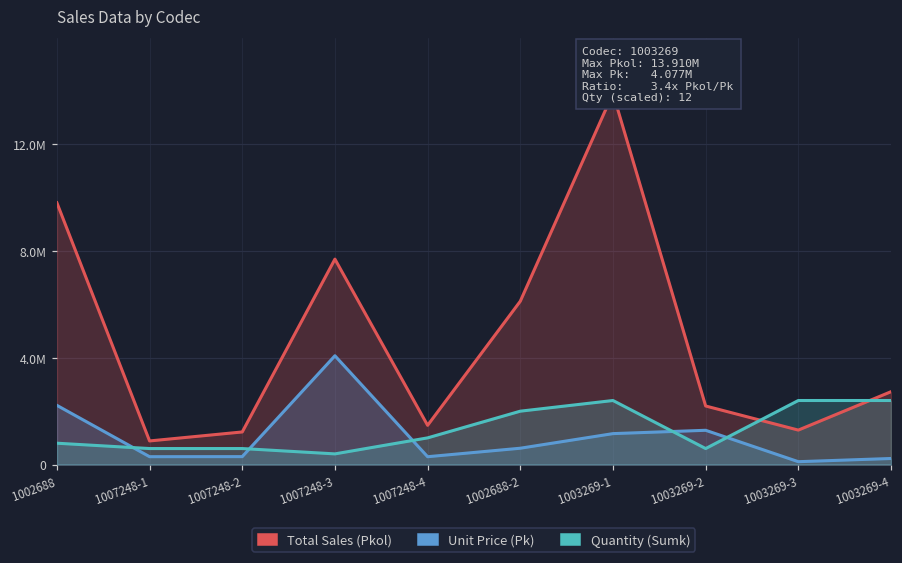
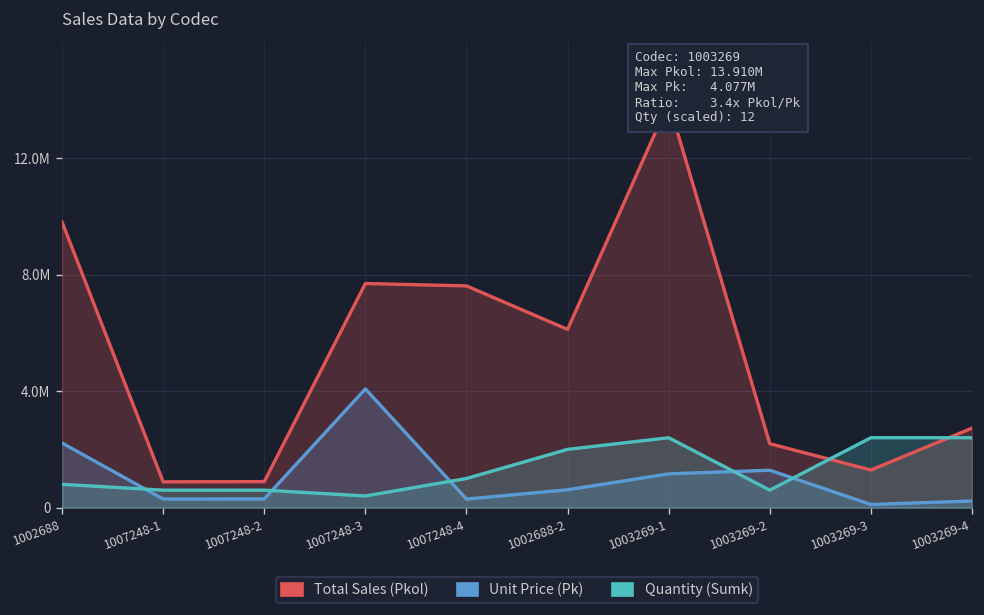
Total Sales (Pkol), 1007248-2: 1200000 -> 900000
Total Sales (Pkol), 1007248-4: 1500000 -> 7600000
